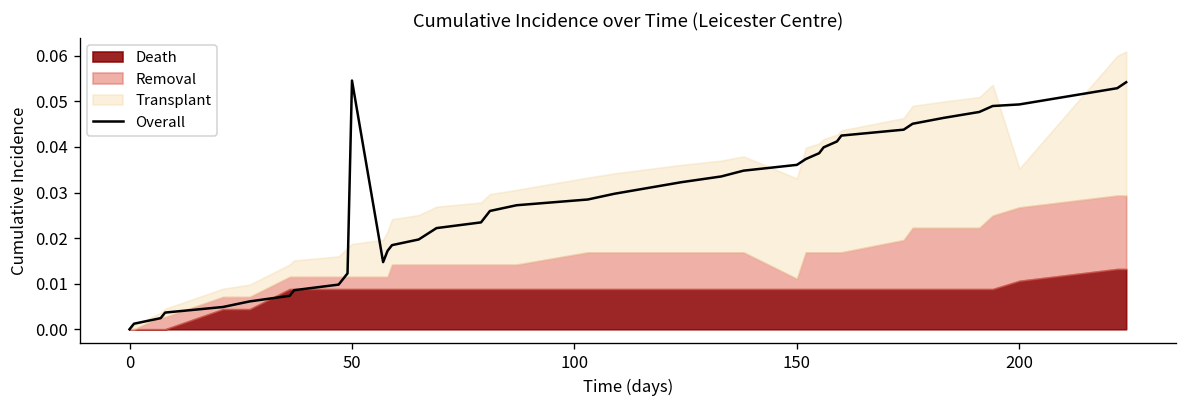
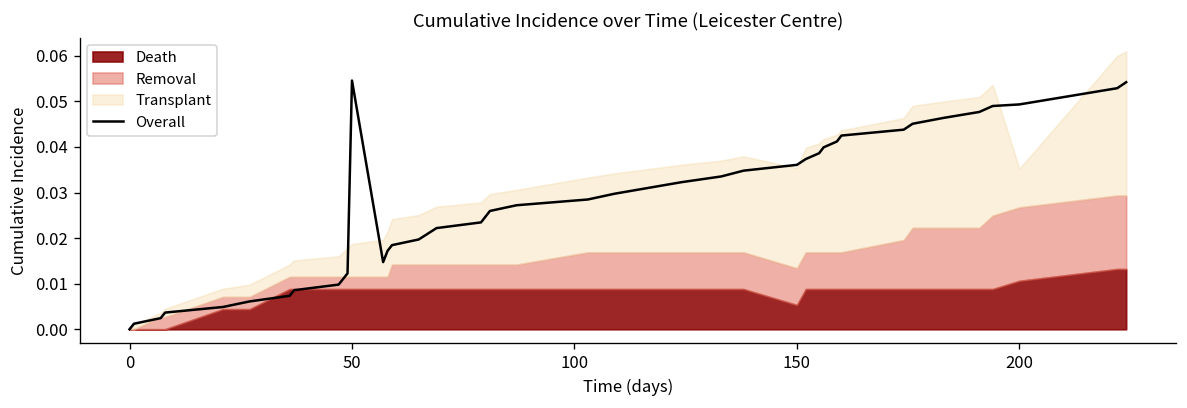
Death, 150: 0.009 -> 0.005
Removal, 150: 0.002 -> 0.008
